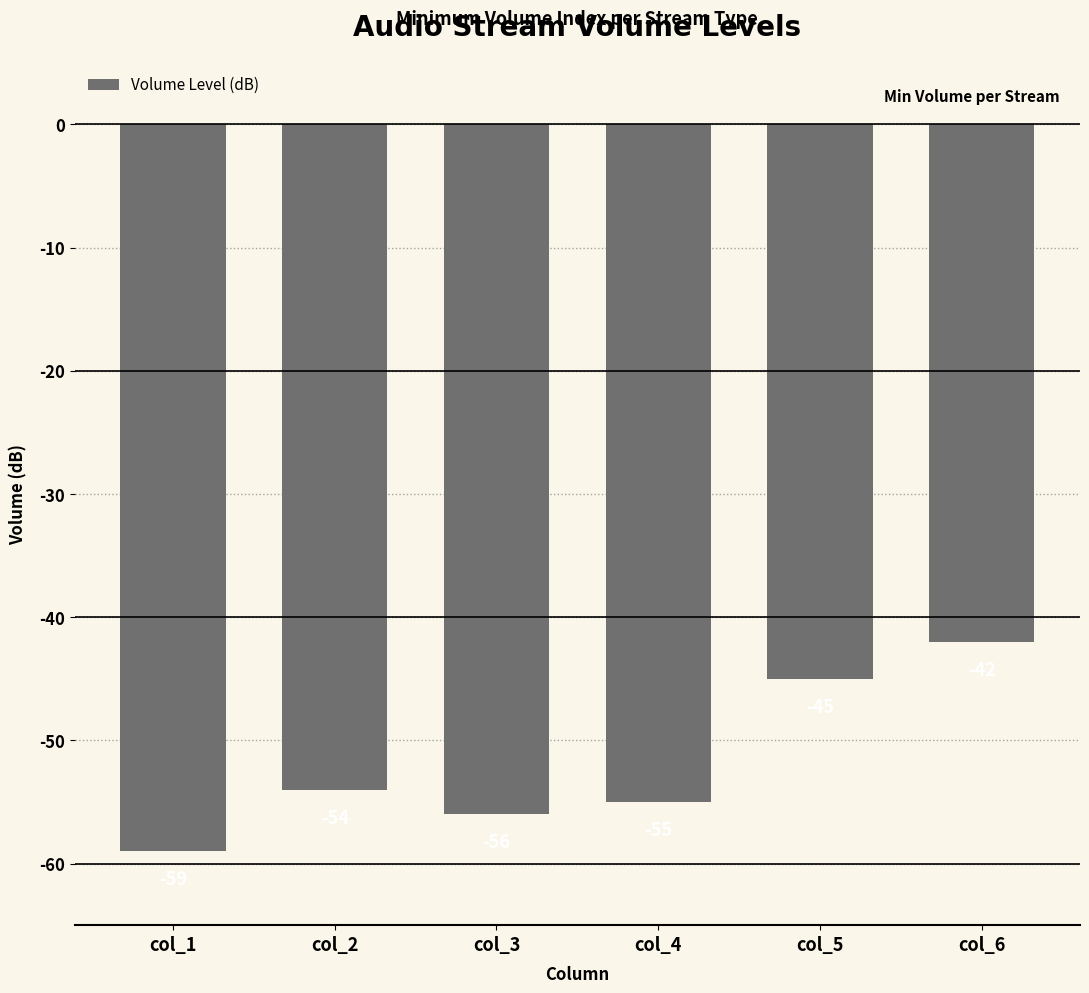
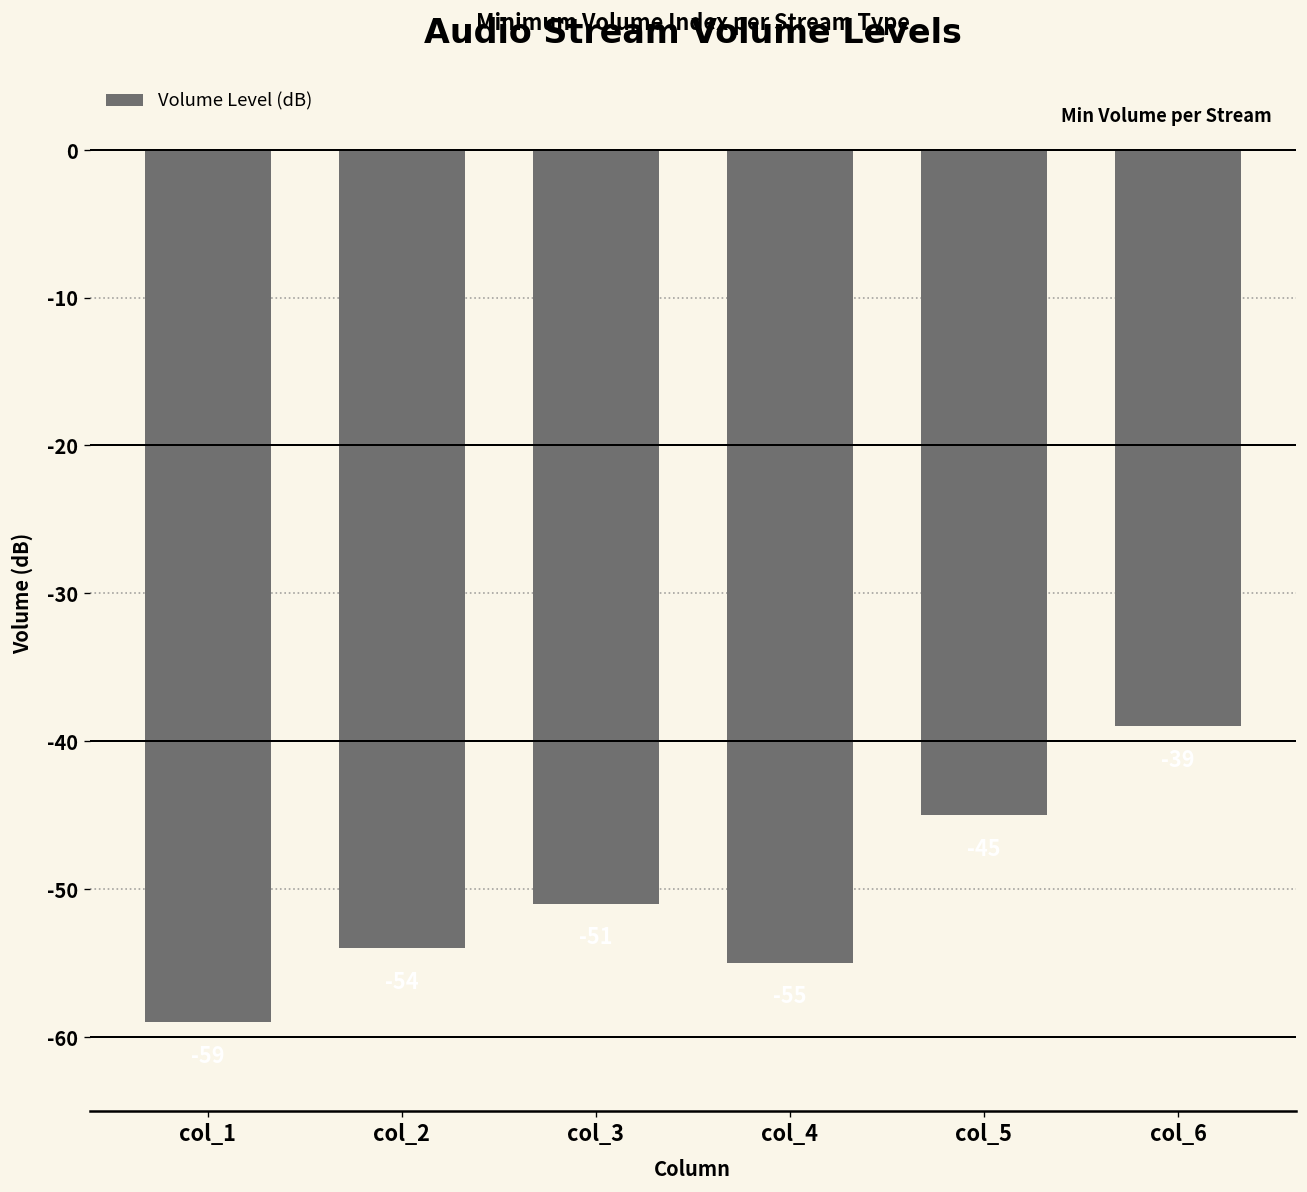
col_3: -56 -> -51
col_6: -42 -> -39
